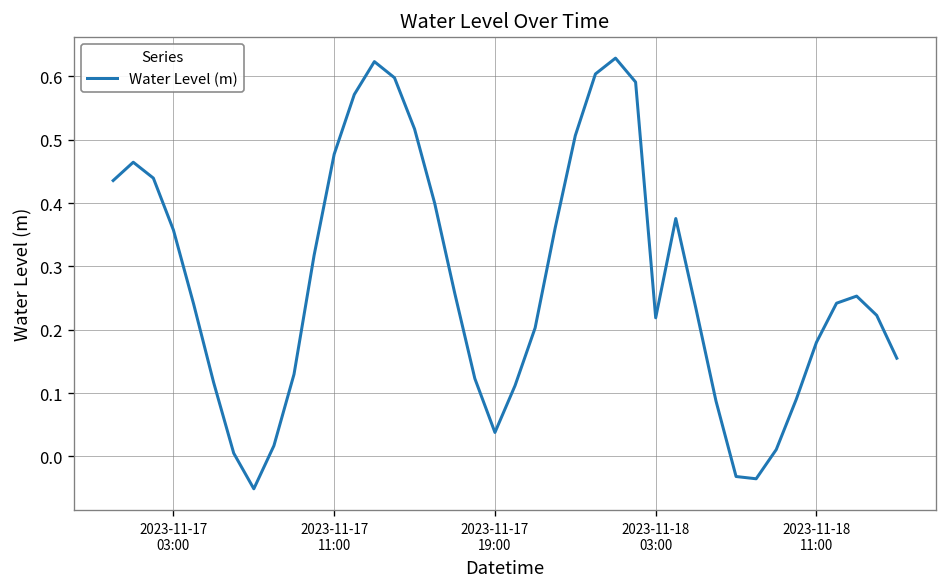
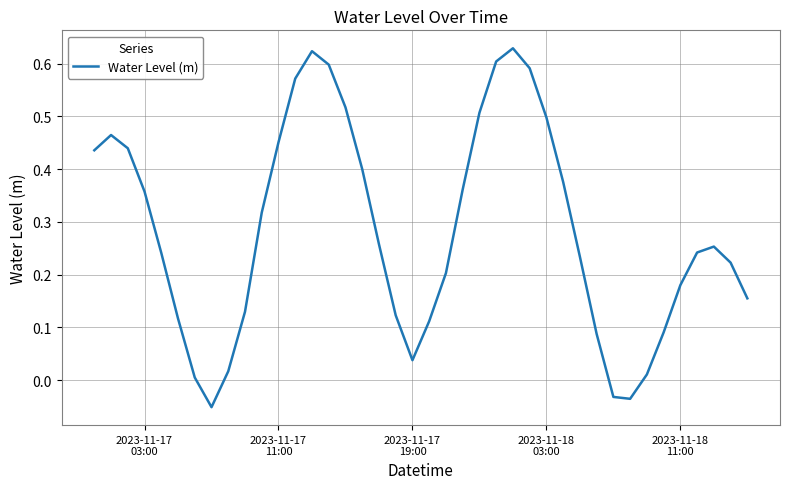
2023-11-17 11:00: 0.48 -> 0.45
2023-11-18 03:00: 0.22 -> 0.50
